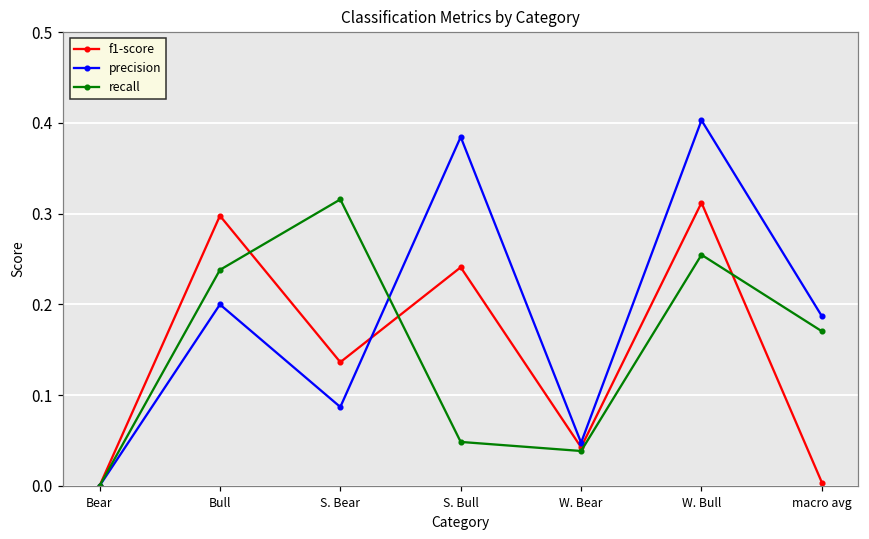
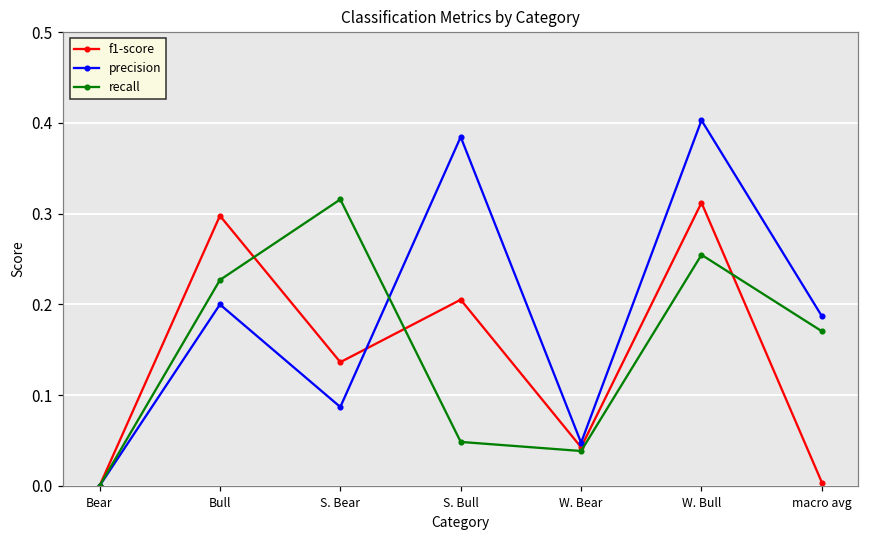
recall, Bull: 0.24 -> 0.23
f1-score, S. Bull: 0.24 -> 0.21
